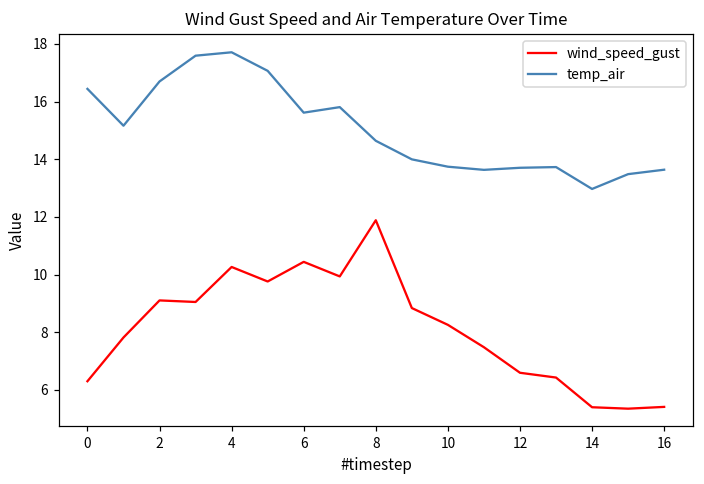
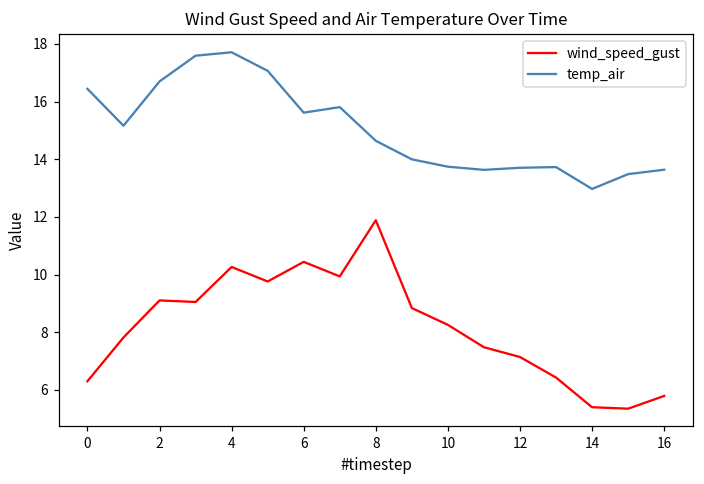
wind_speed_gust, 12: 6.6 -> 7.1
wind_speed_gust, 16: 5.4 -> 5.8
